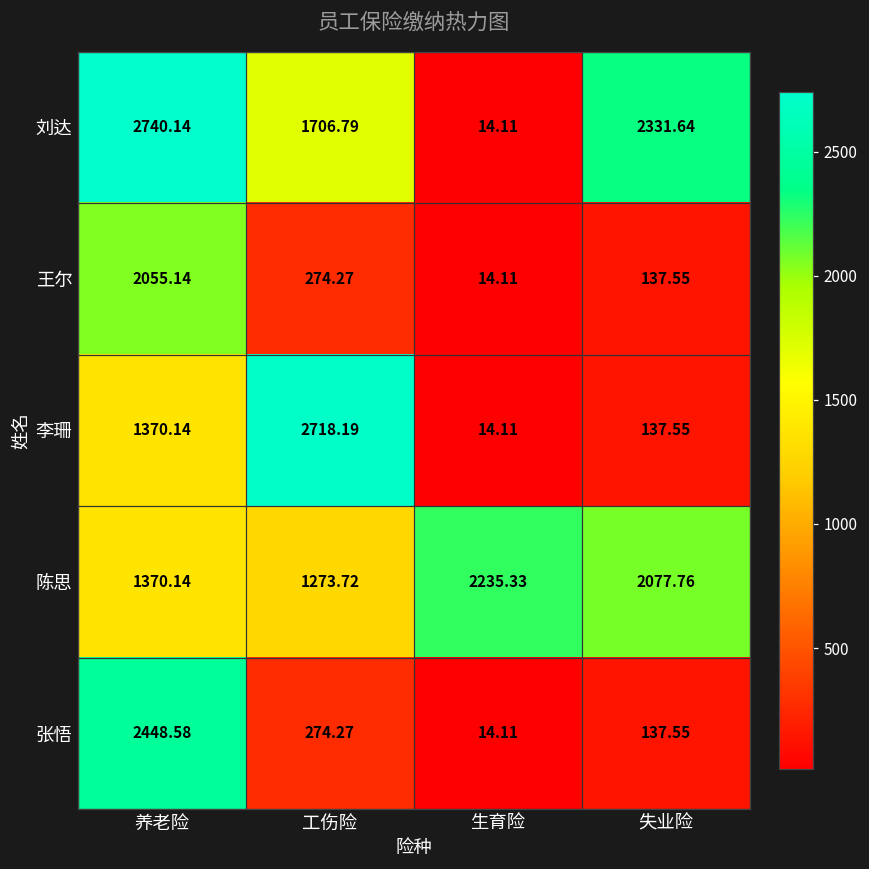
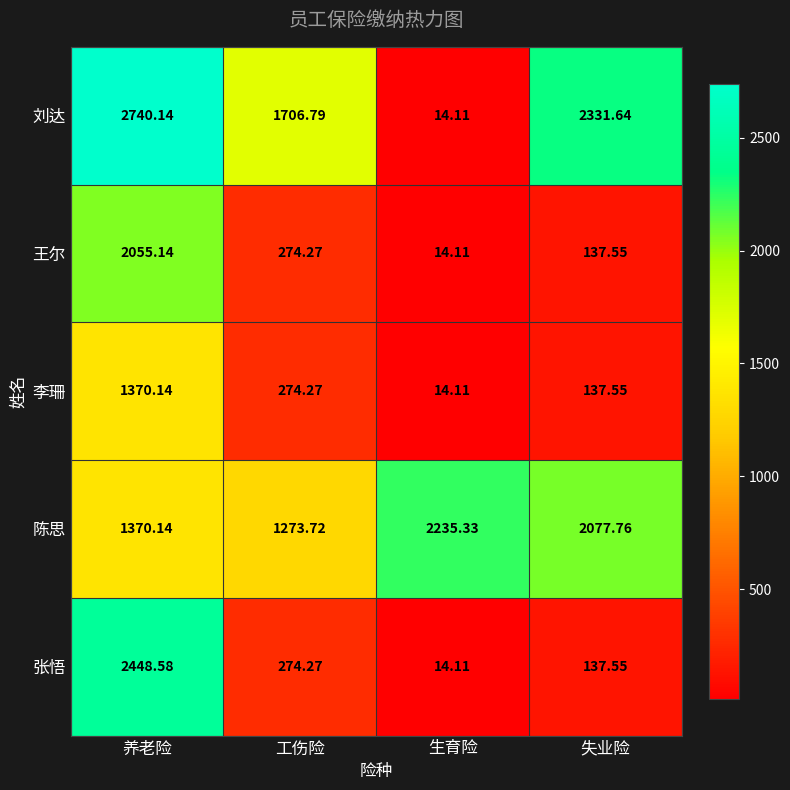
李珊, 工伤险: 2718.19 -> 274.27
